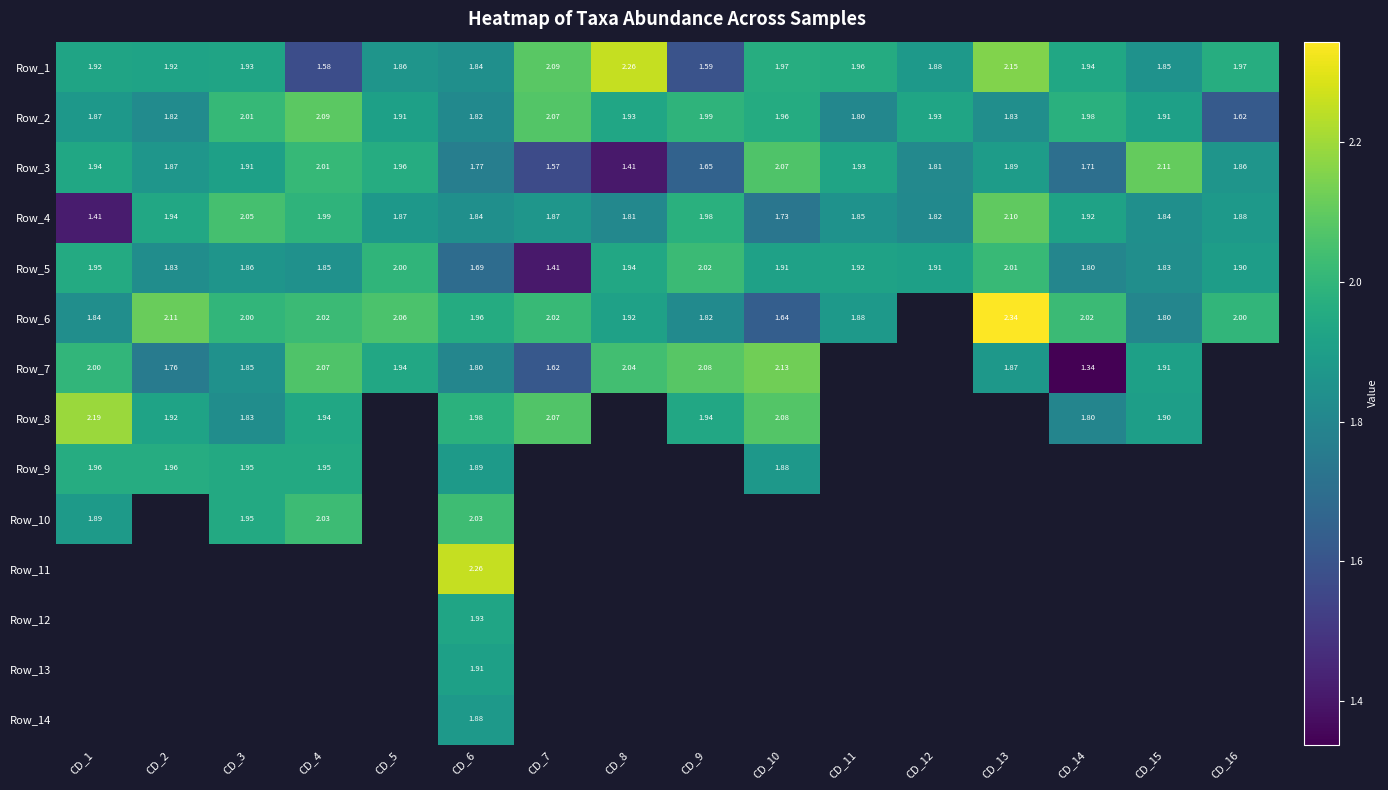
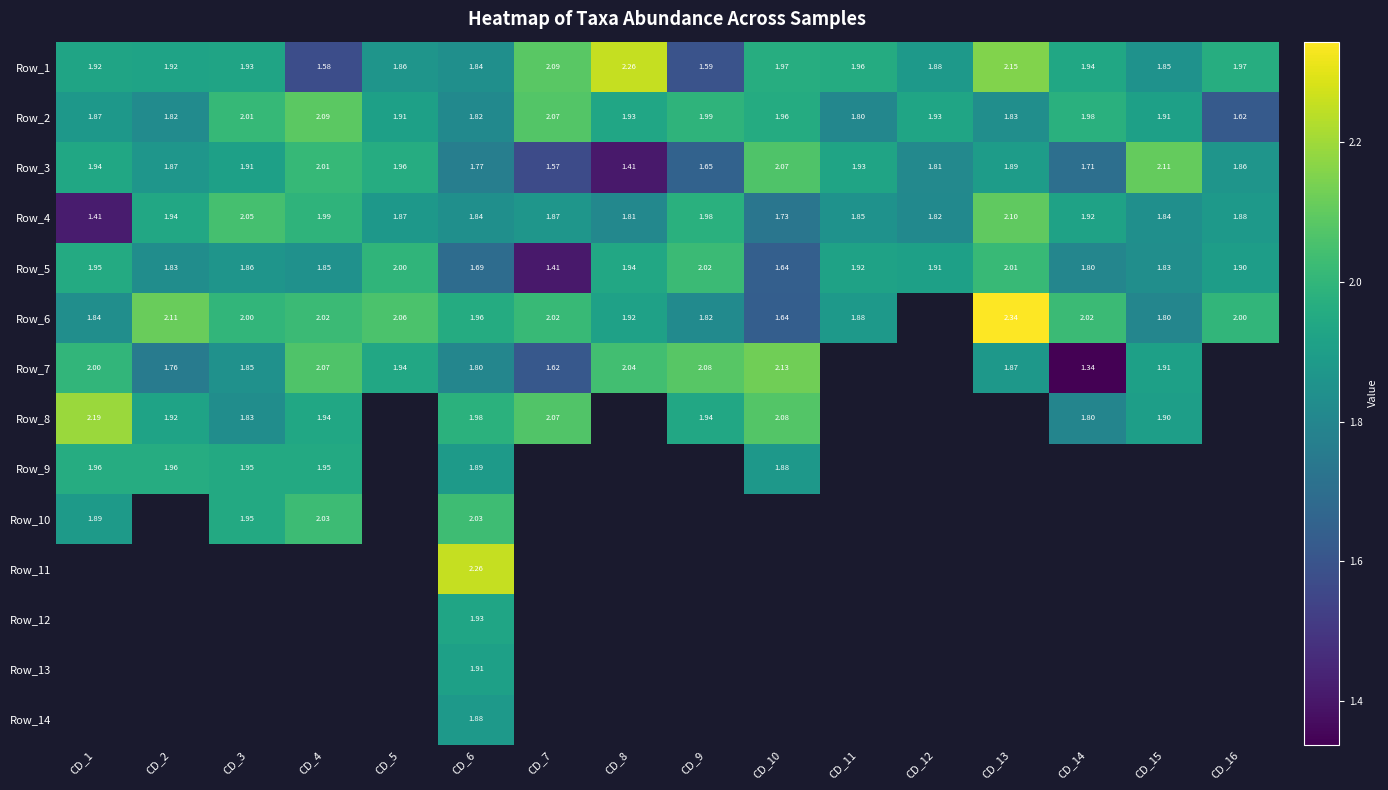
Row_5, CD_10: 1.91 -> 1.64
